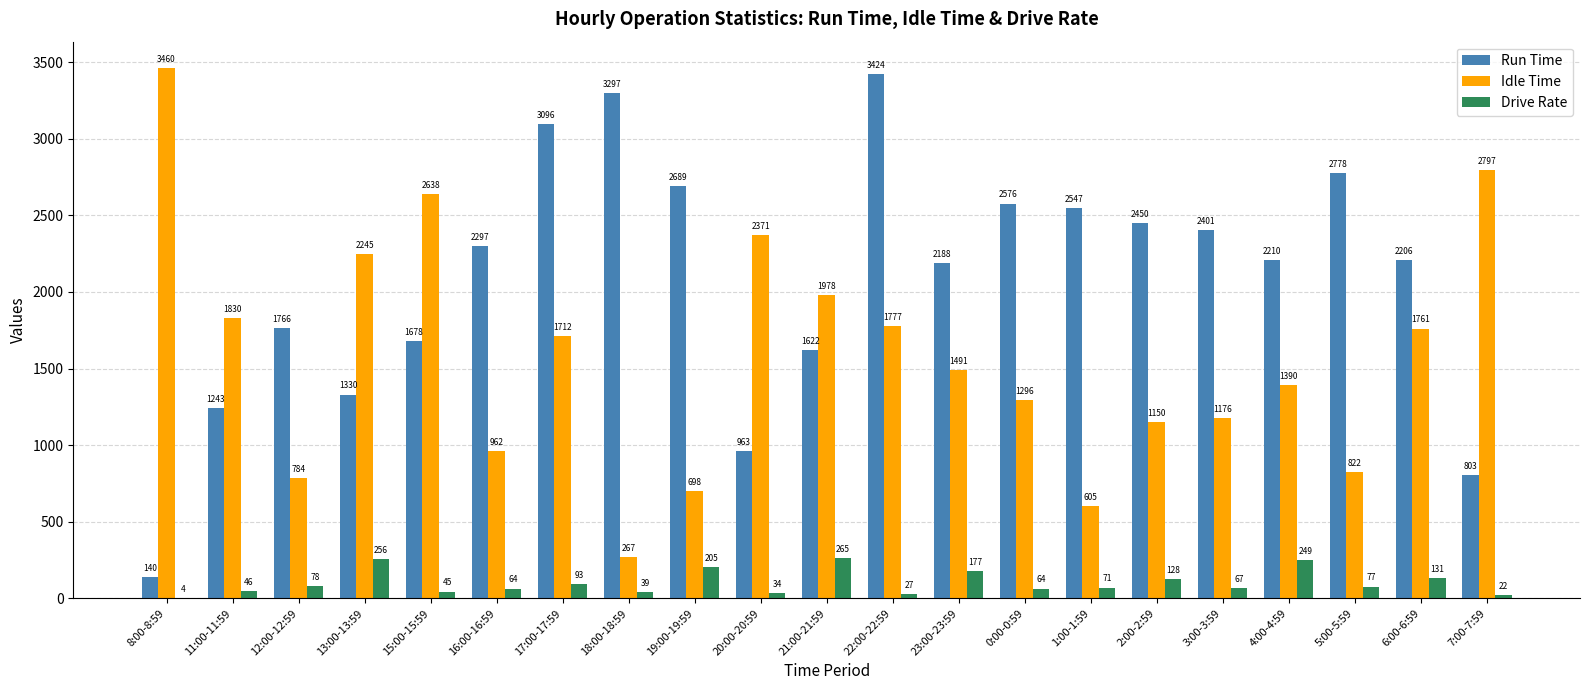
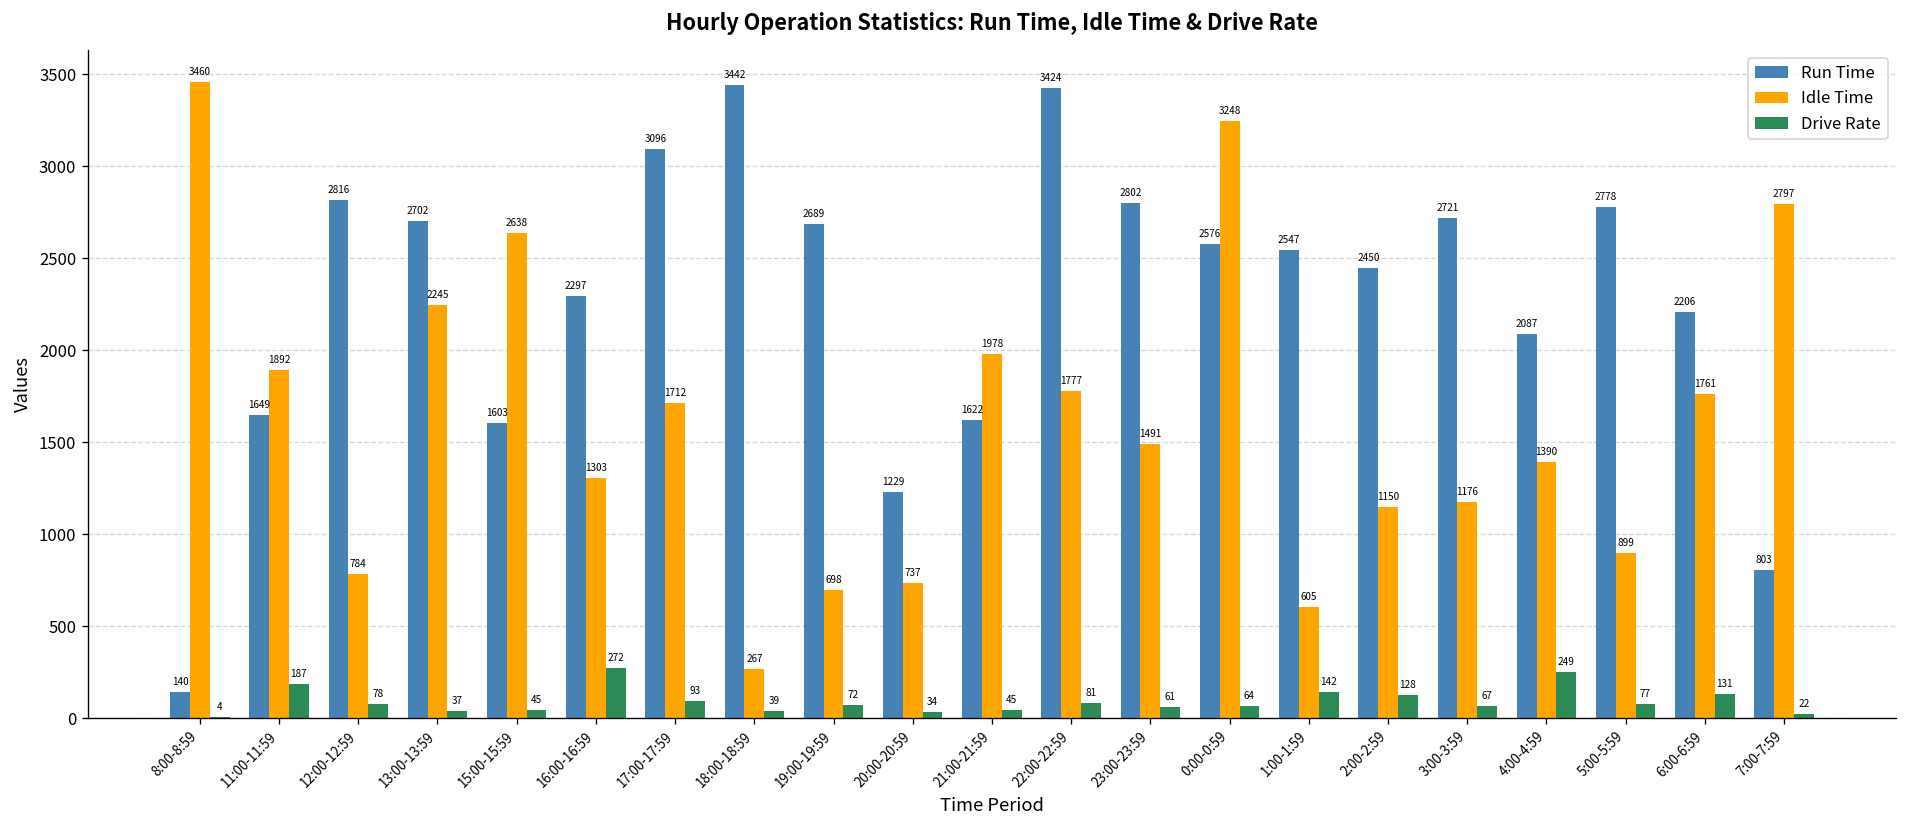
Run Time, 11:00-11:59: 1243 -> 1649
Idle Time, 11:00-11:59: 1830 -> 1892
Drive Rate, 11:00-11:59: 46 -> 187
Run Time, 12:00-12:59: 1766 -> 2816
Run Time, 13:00-13:59: 1330 -> 2702
Drive Rate, 13:00-13:59: 256 -> 37
Run Time, 15:00-15:59: 1678 -> 1603
Idle Time, 16:00-16:59: 962 -> 1303
Drive Rate, 16:00-16:59: 64 -> 272
Run Time, 18:00-18:59: 3297 -> 3442
Drive Rate, 19:00-19:59: 205 -> 72
Run Time, 20:00-20:59: 963 -> 1229
Idle Time, 20:00-20:59: 2371 -> 737
Drive Rate, 21:00-21:59: 265 -> 45
Drive Rate, 22:00-22:59: 27 -> 81
Run Time, 23:00-23:59: 2188 -> 2802
Drive Rate, 23:00-23:59: 177 -> 61
Idle Time, 0:00-0:59: 1296 -> 3248
Drive Rate, 1:00-1:59: 71 -> 142
Run Time, 3:00-3:59: 2401 -> 2721
Run Time, 4:00-4:59: 2210 -> 2087
Idle Time, 5:00-5:59: 822 -> 899
